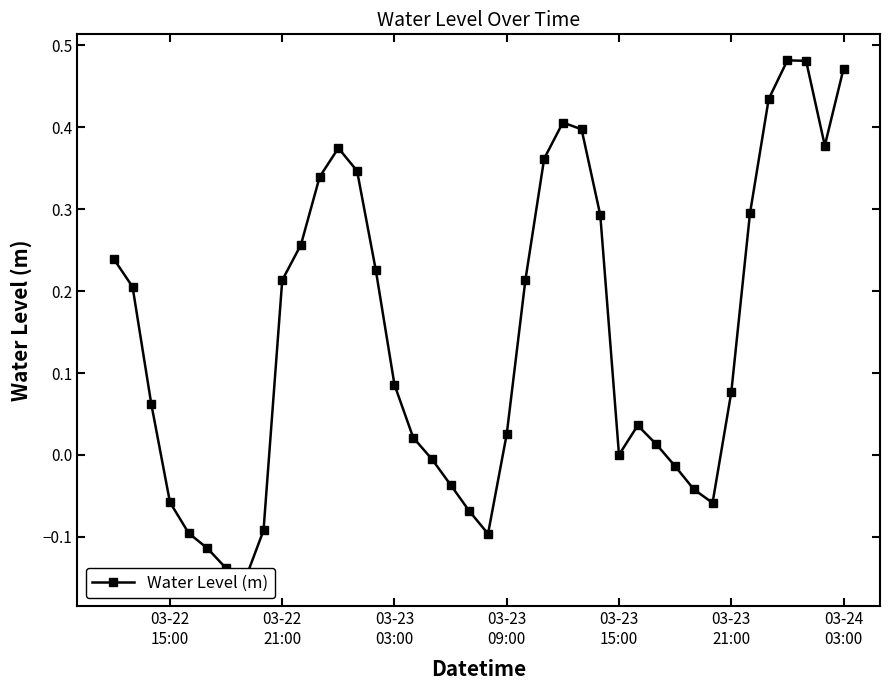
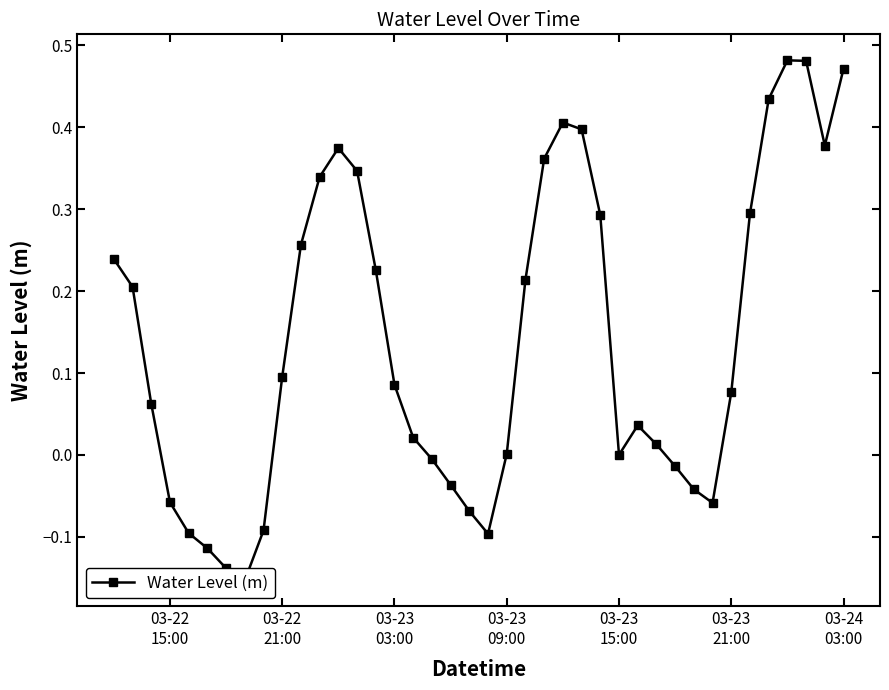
03-22 21:00: 0.21 -> 0.10
03-23 09:00: 0.03 -> 0.00
